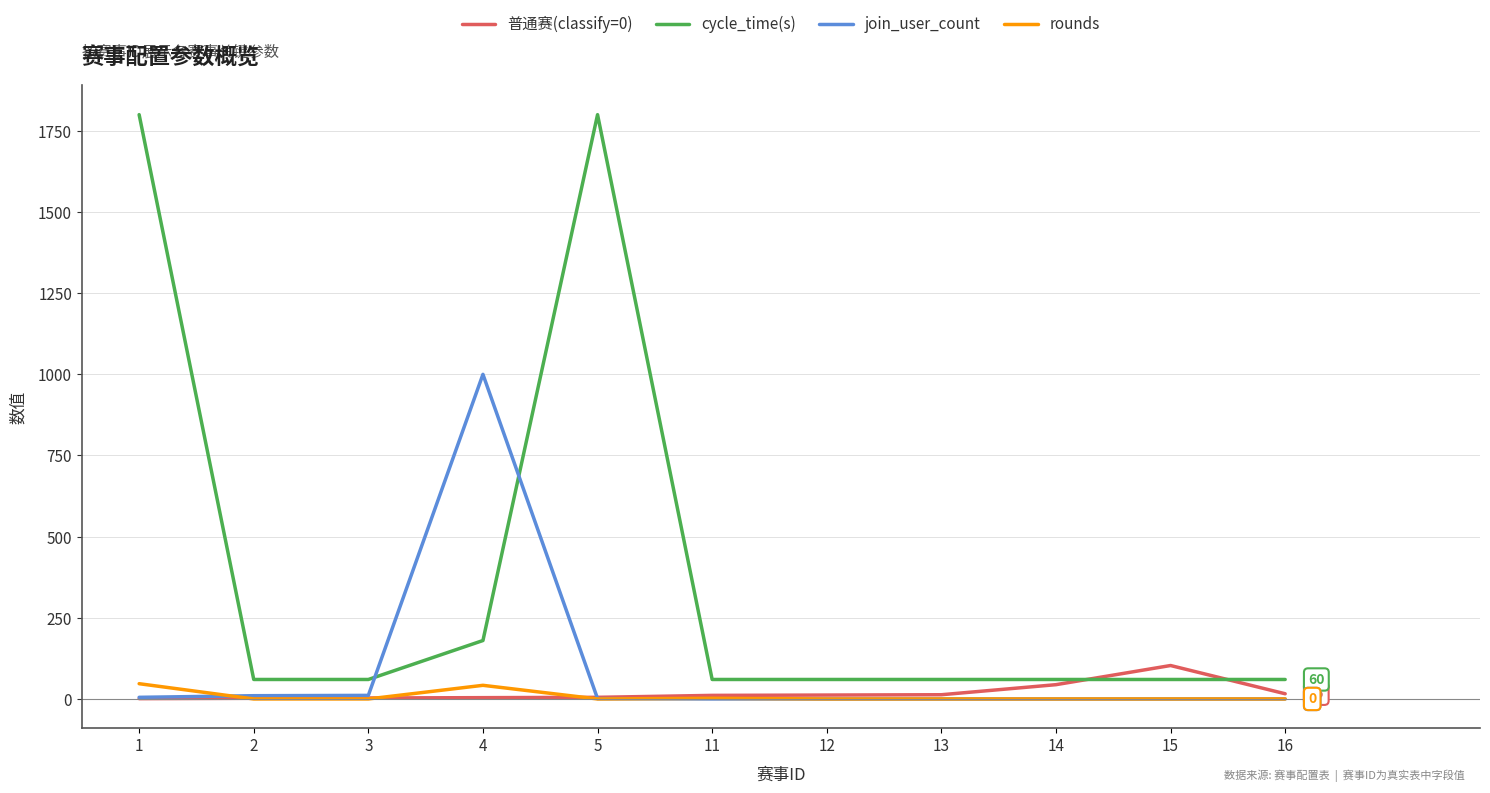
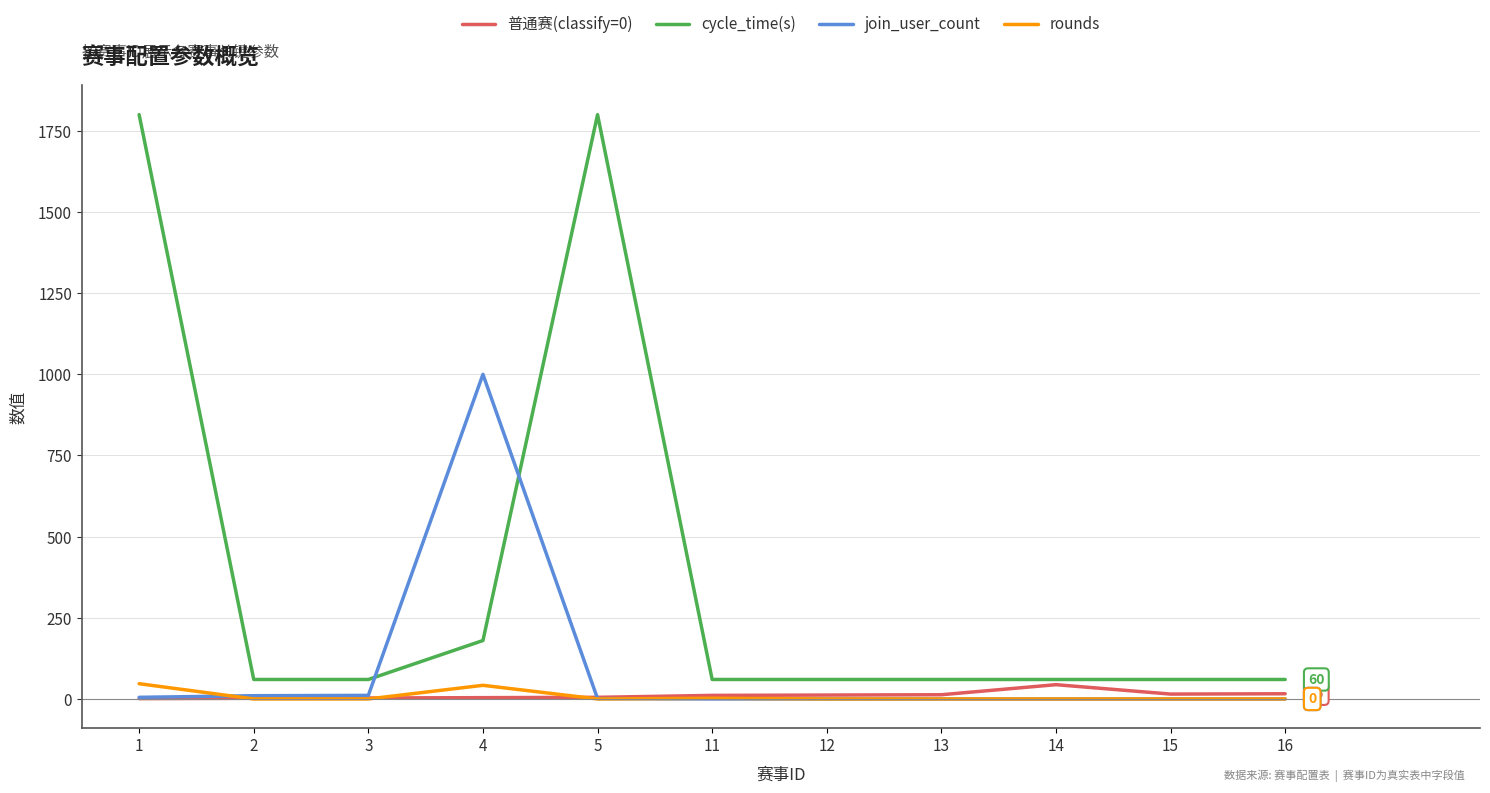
普通赛(classify=0), 15: 100 -> 20
